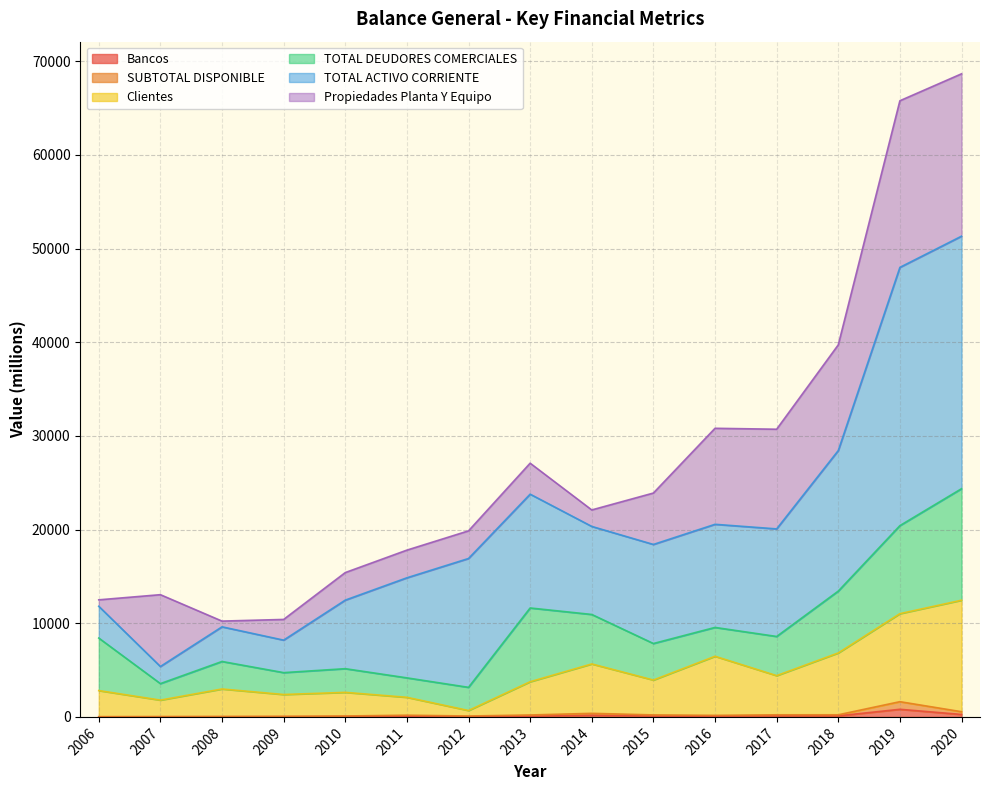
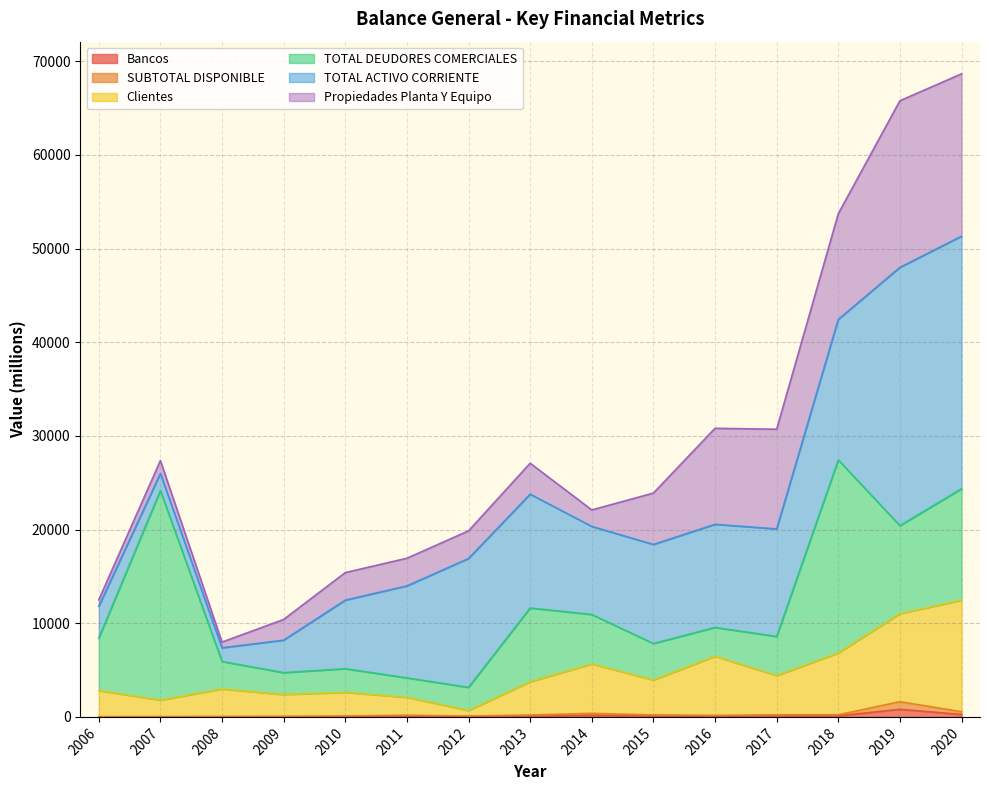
TOTAL DEUDORES COMERCIALES, 2007: 2000 -> 22000
Propiedades Planta Y Equipo, 2007: 8000 -> 1000
TOTAL ACTIVO CORRIENTE, 2008: 4000 -> 1000
TOTAL ACTIVO CORRIENTE, 2011: 11000 -> 10000
TOTAL DEUDORES COMERCIALES, 2018: 7000 -> 21000
